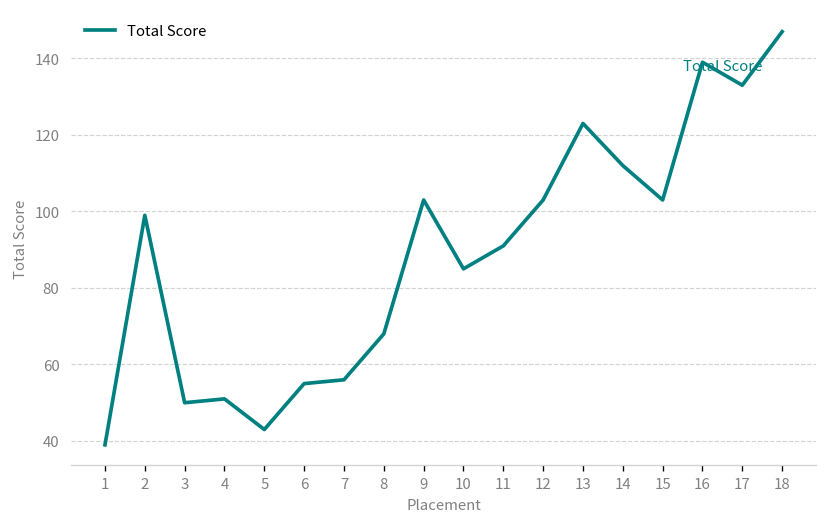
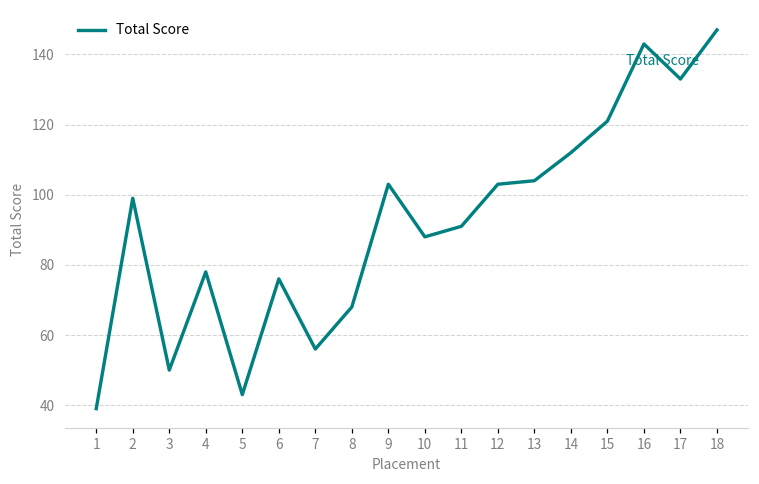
4: 51 -> 78
6: 55 -> 76
10: 85 -> 88
13: 123 -> 104
15: 103 -> 121
16: 139 -> 143
